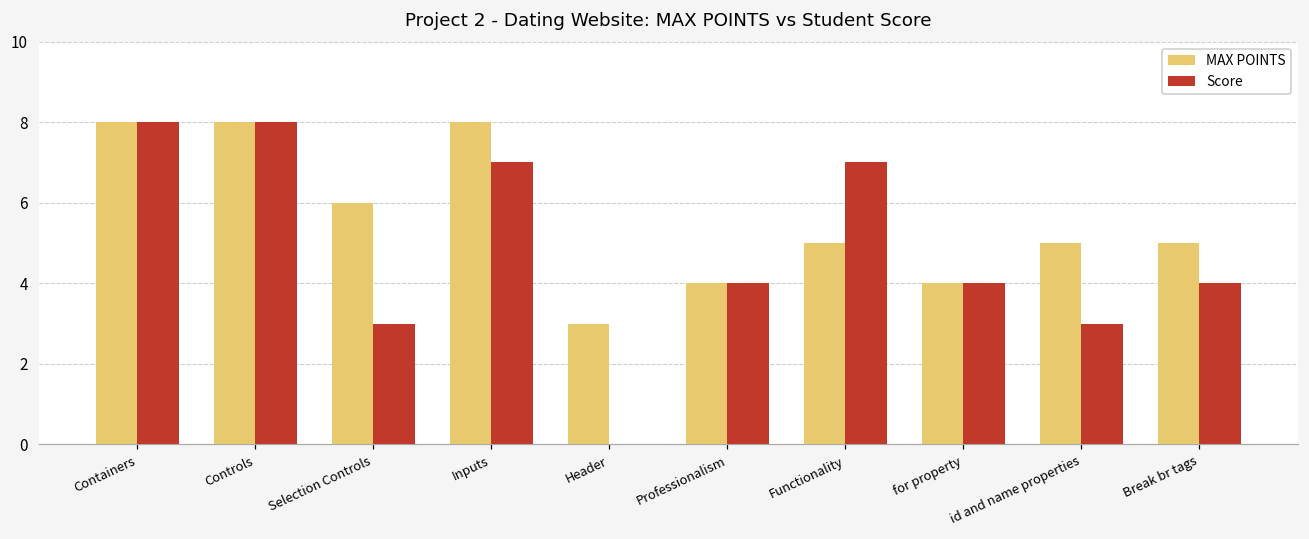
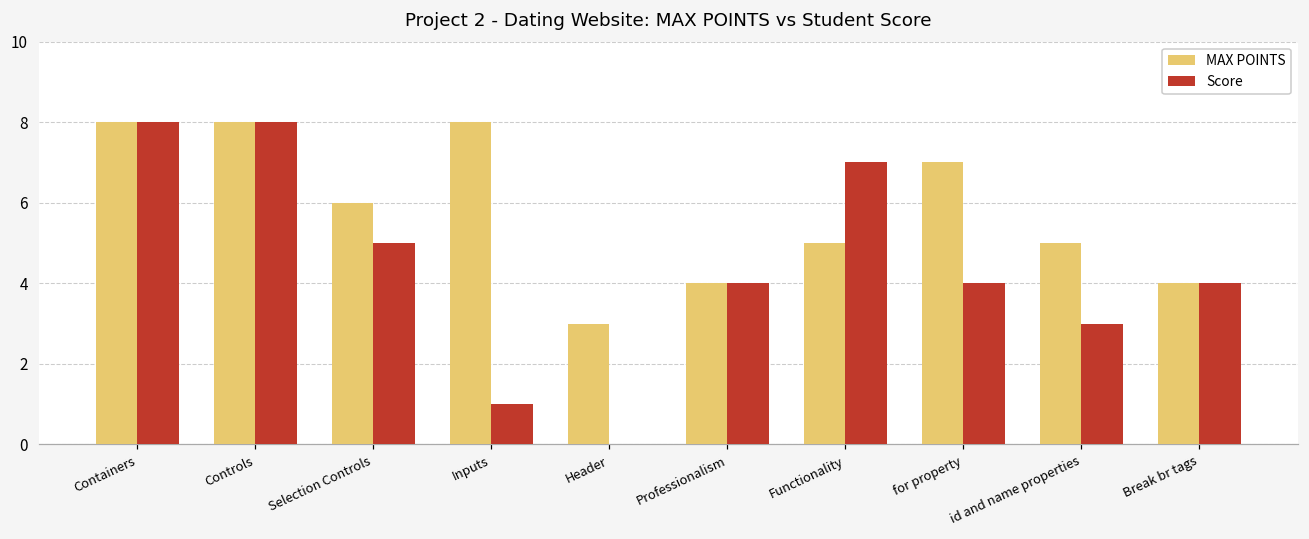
Score, Selection Controls: 3 -> 5
Score, Inputs: 7 -> 1
MAX POINTS, for property: 4 -> 7
MAX POINTS, Break br tags: 5 -> 4
